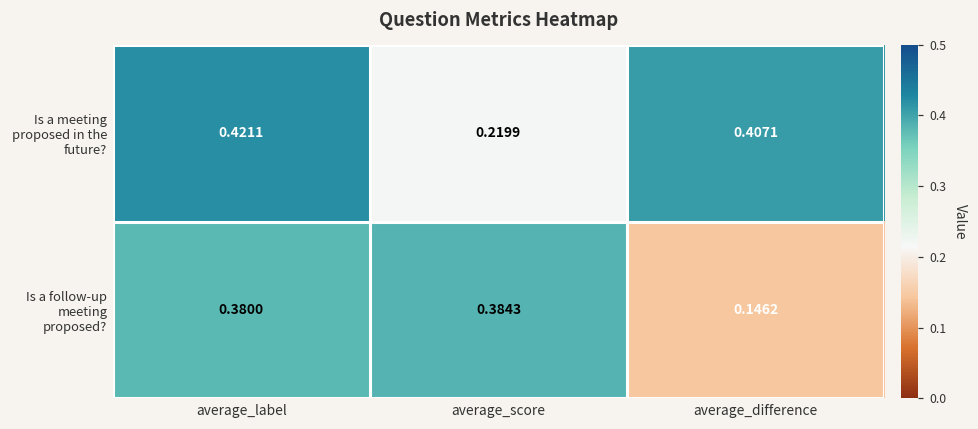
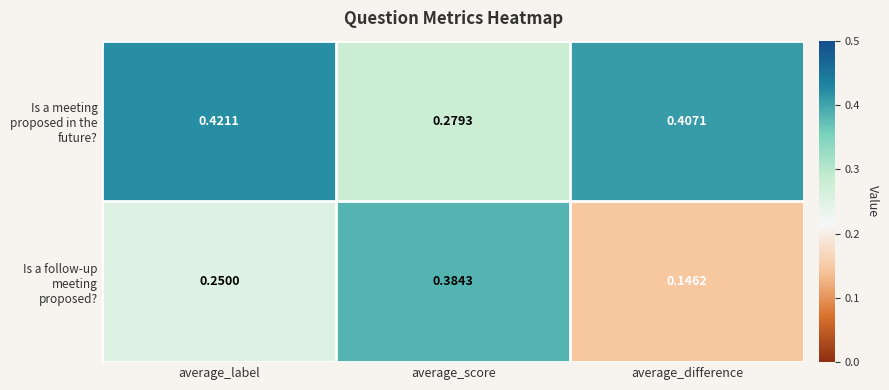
Is a meeting proposed in the future?, average_score: 0.2199 -> 0.2793
Is a follow-up meeting proposed?, average_label: 0.3800 -> 0.2500
